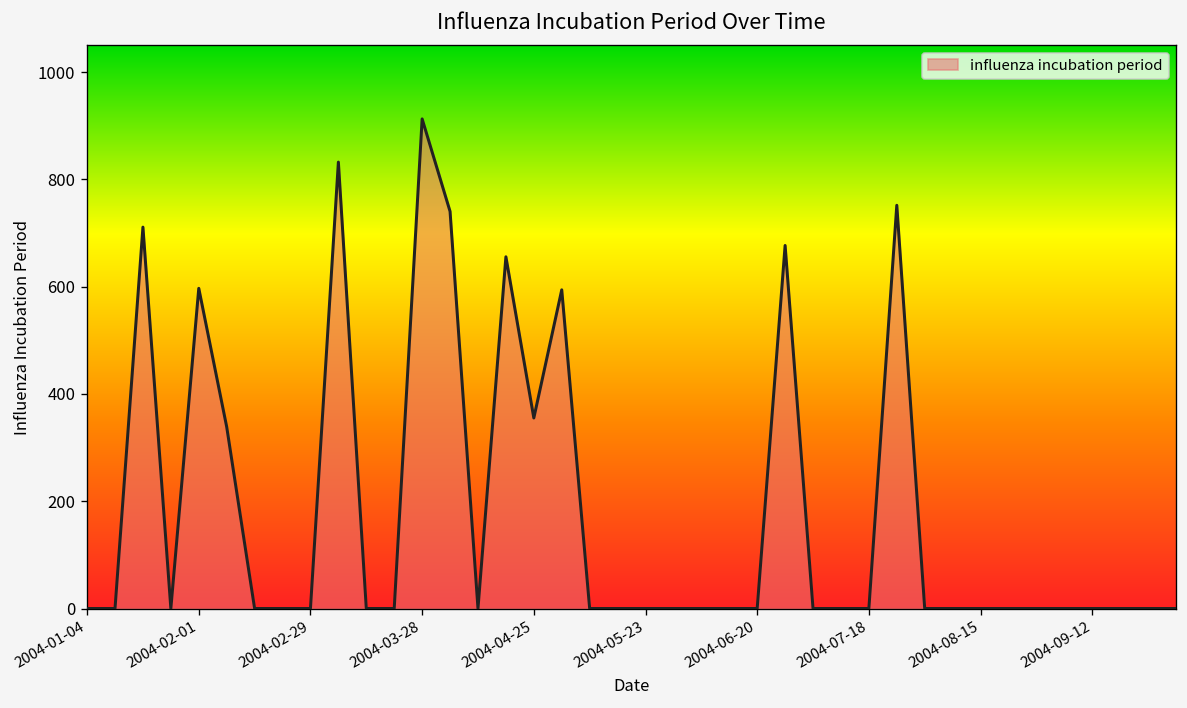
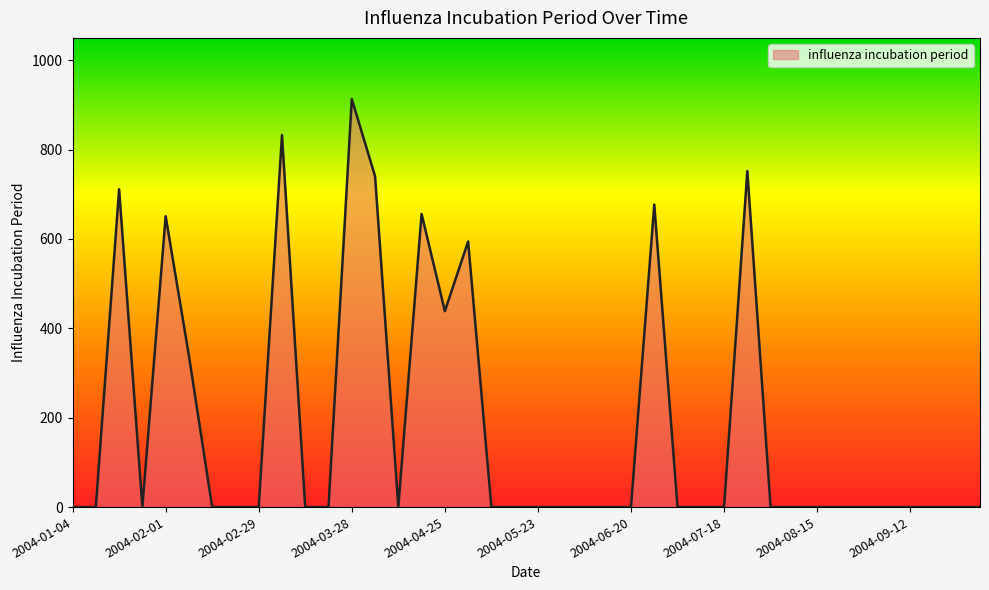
2004-02-01: 600 -> 650
2004-04-25: 360 -> 440
